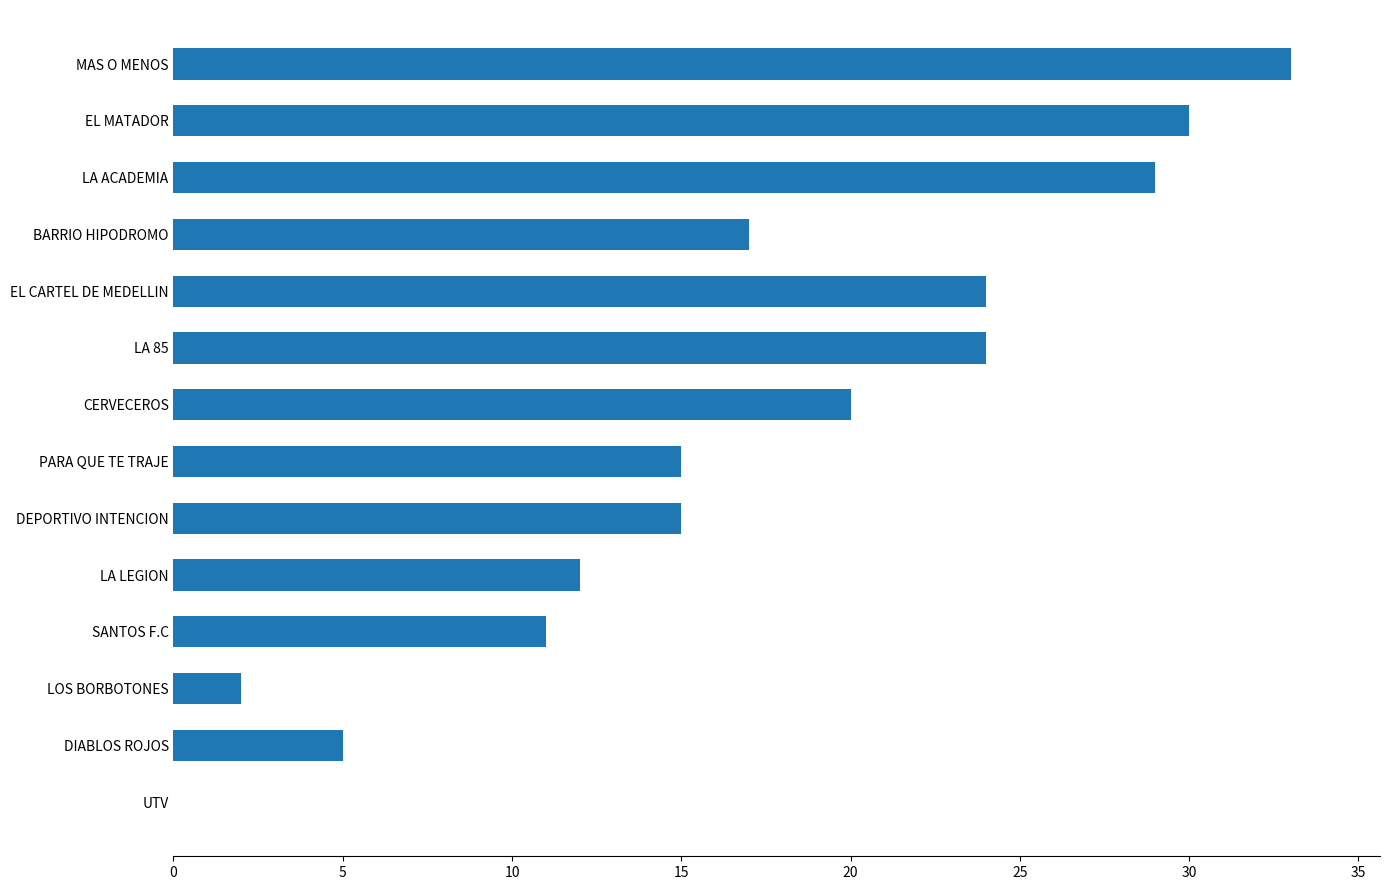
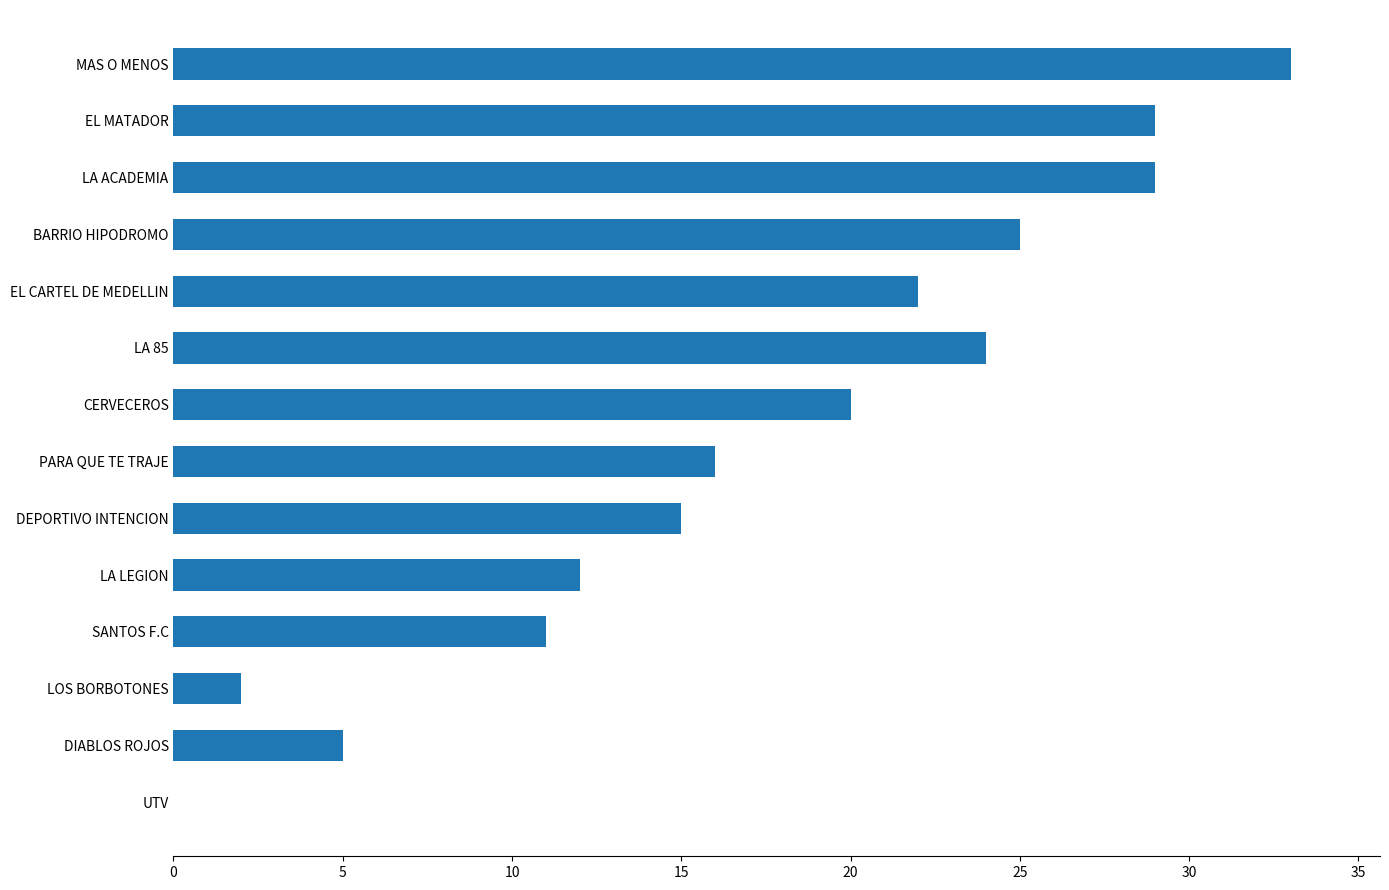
EL MATADOR: 30 -> 29
BARRIO HIPODROMO: 17 -> 25
EL CARTEL DE MEDELLIN: 24 -> 22
PARA QUE TE TRAJE: 15 -> 16
